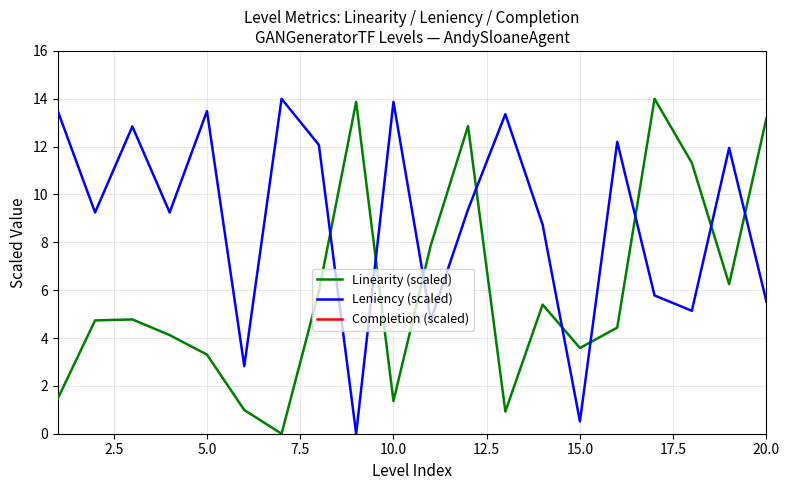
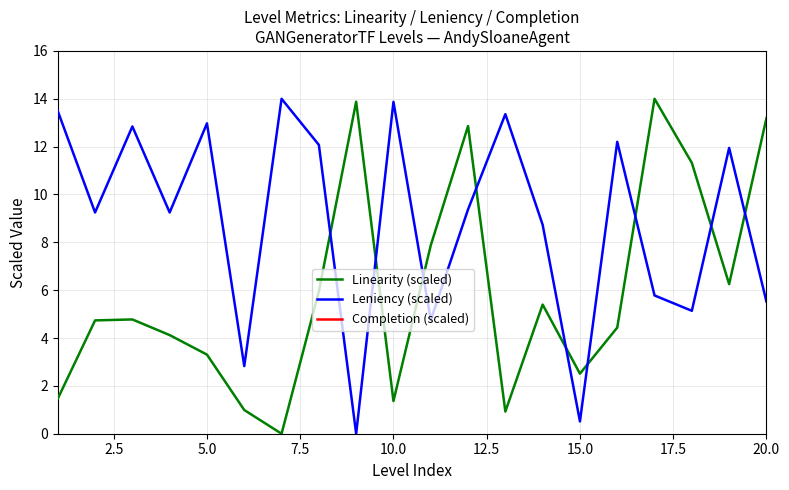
Leniency (scaled), 5.0: 13.5 -> 13.0
Linearity (scaled), 15.0: 3.6 -> 2.5
